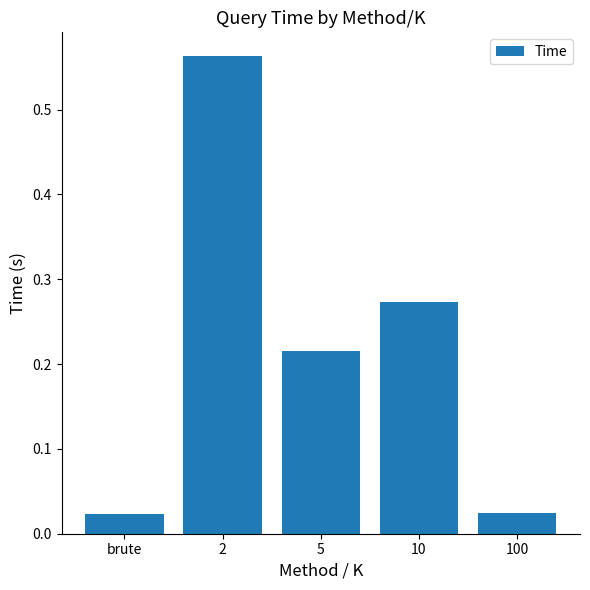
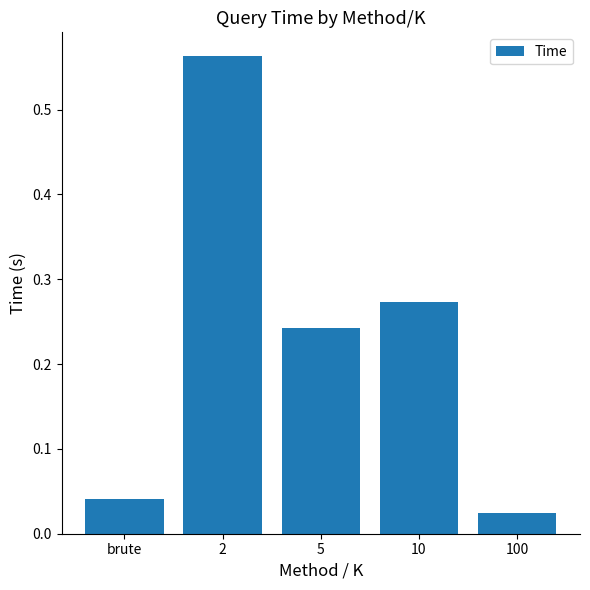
brute: 0.02 -> 0.04
5: 0.22 -> 0.24
